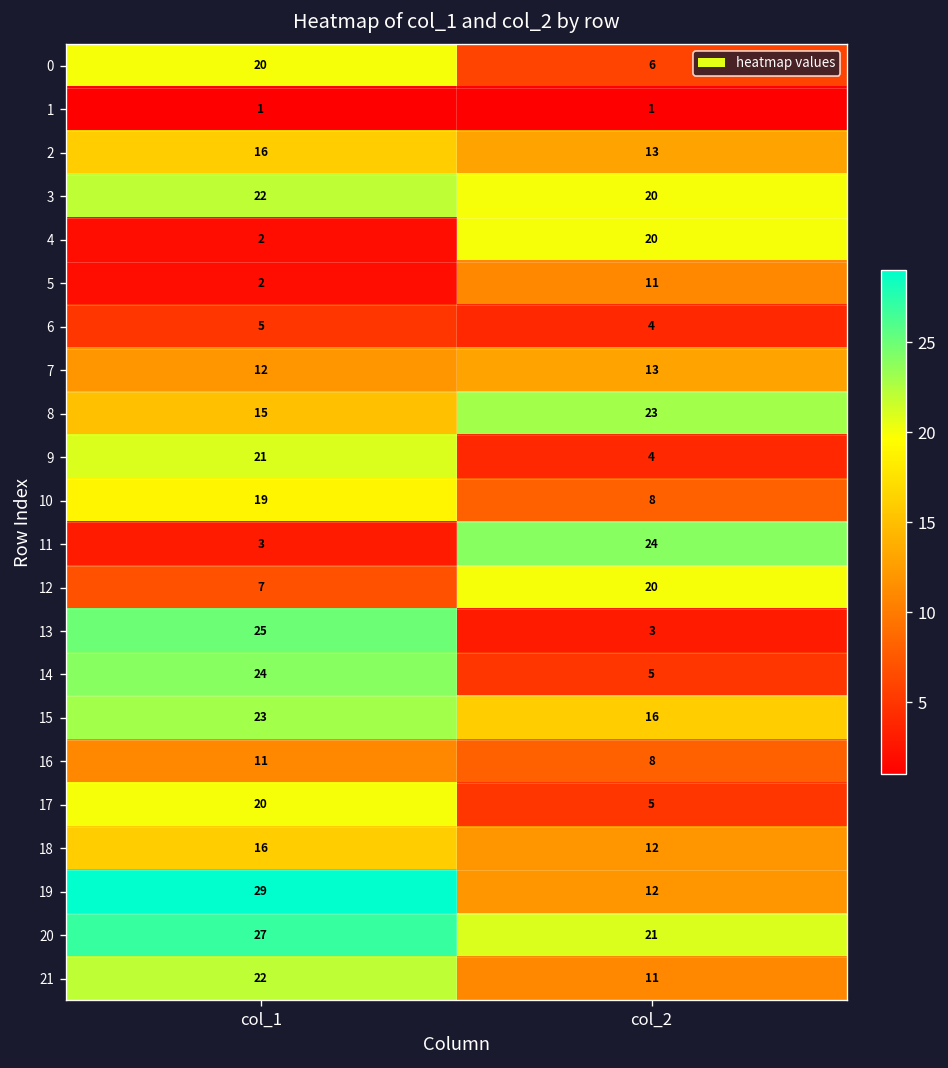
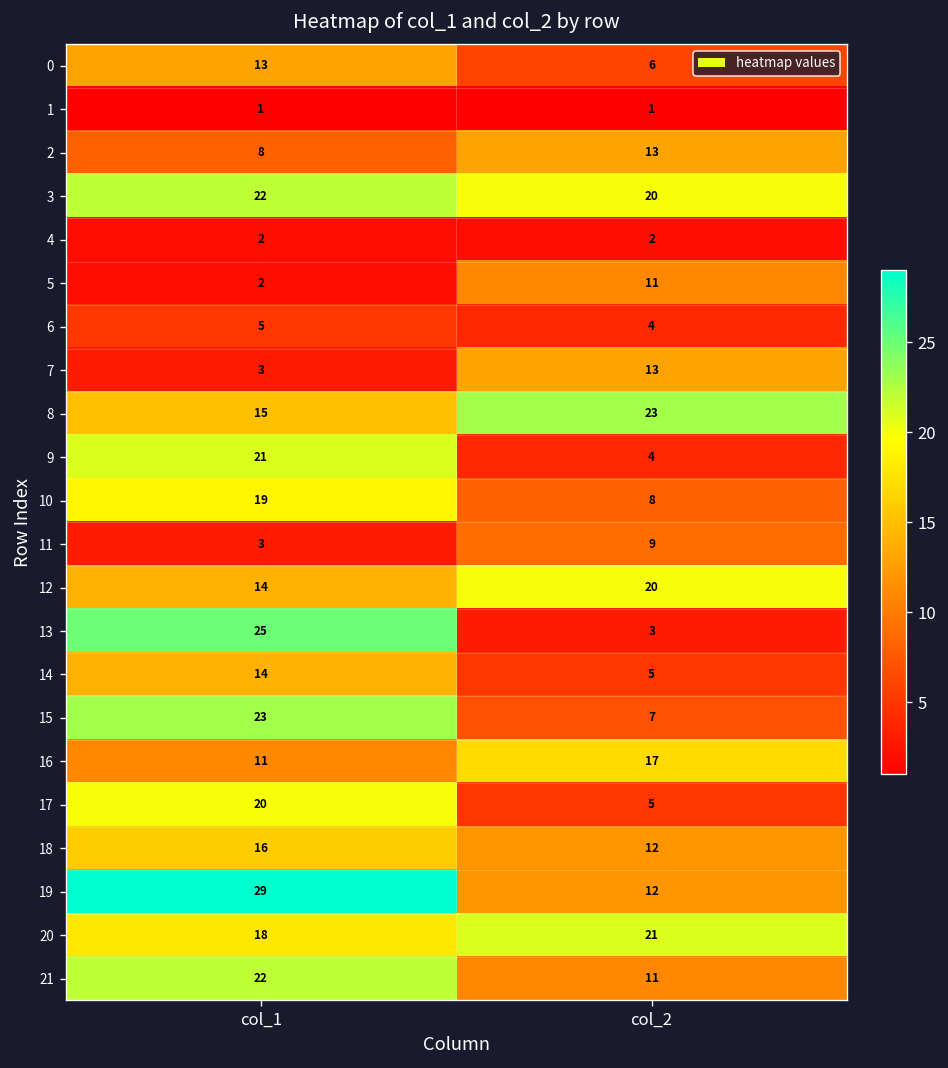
0, col_1: 20 -> 13
2, col_1: 16 -> 8
4, col_2: 20 -> 2
7, col_1: 12 -> 3
11, col_2: 24 -> 9
12, col_1: 7 -> 14
14, col_1: 24 -> 14
15, col_2: 16 -> 7
16, col_2: 8 -> 17
20, col_1: 27 -> 18
